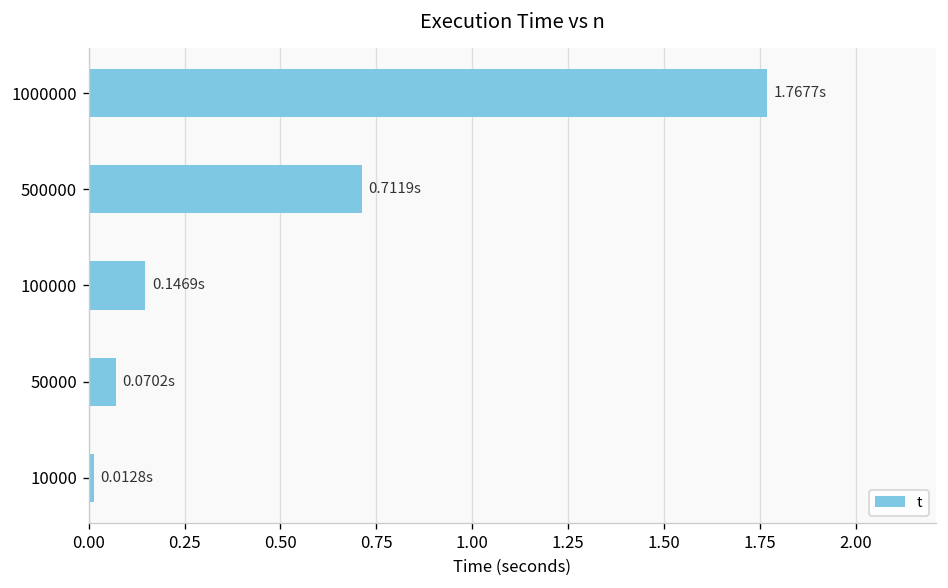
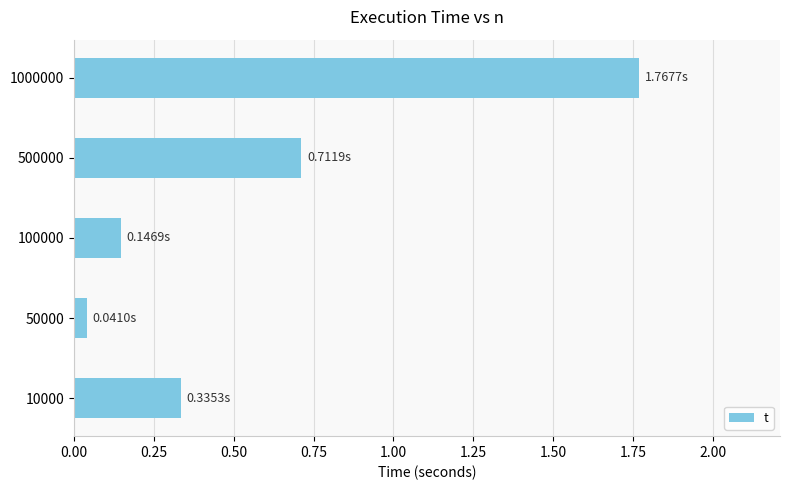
50000: 0.0702s -> 0.0410s
10000: 0.0128s -> 0.3353s
